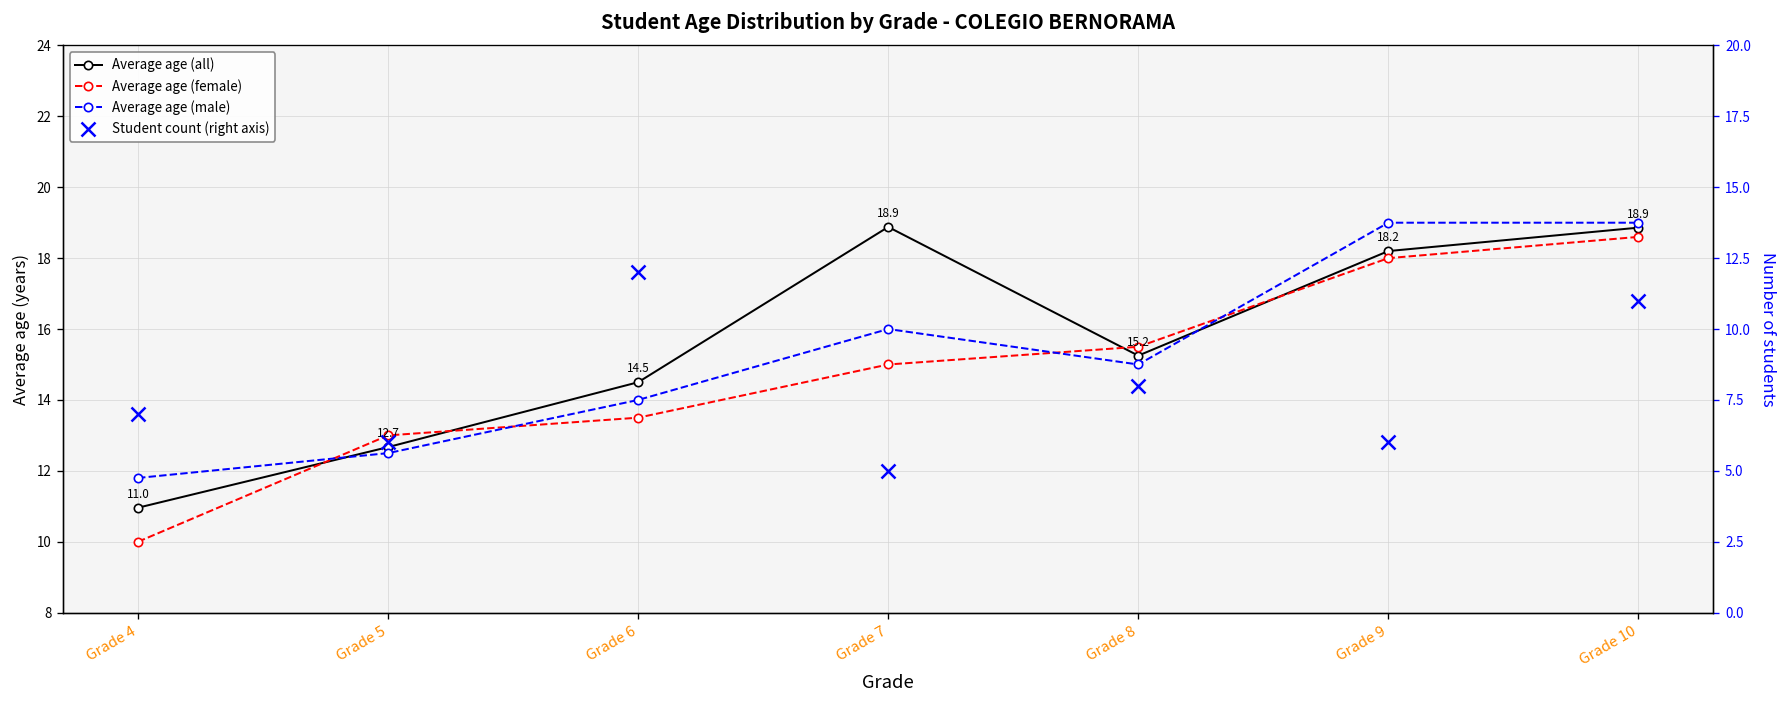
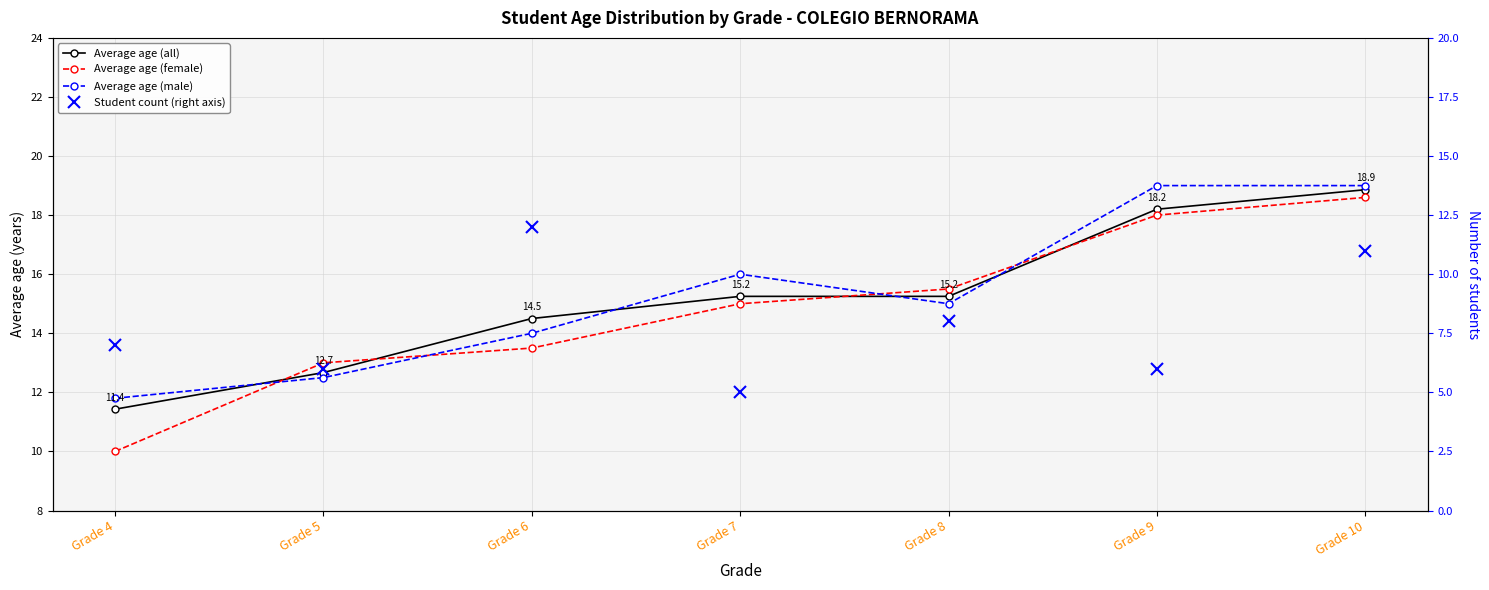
Average age (all), Grade 4: 11.0 -> 11.4
Average age (all), Grade 7: 18.9 -> 15.2
